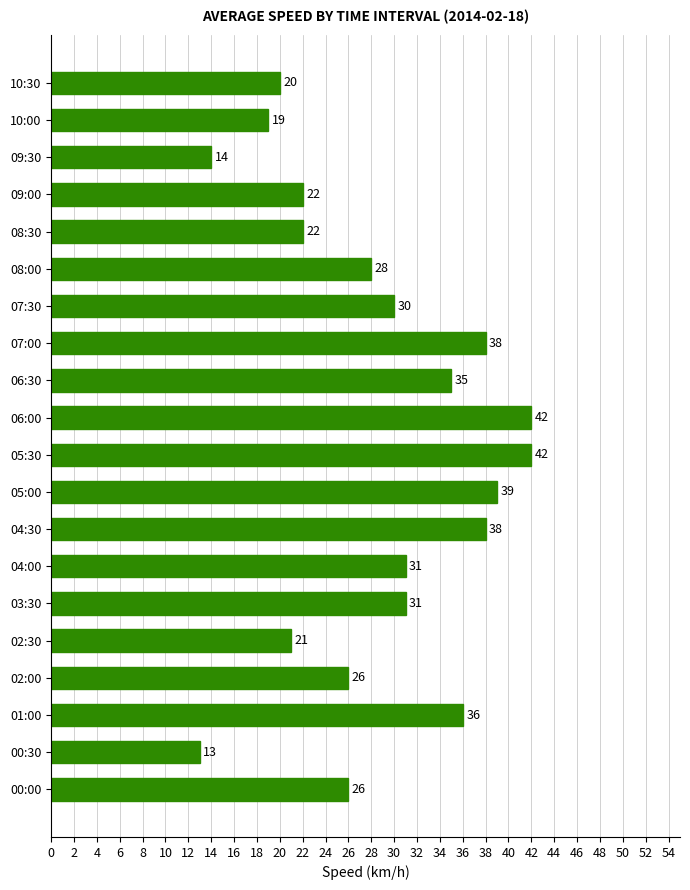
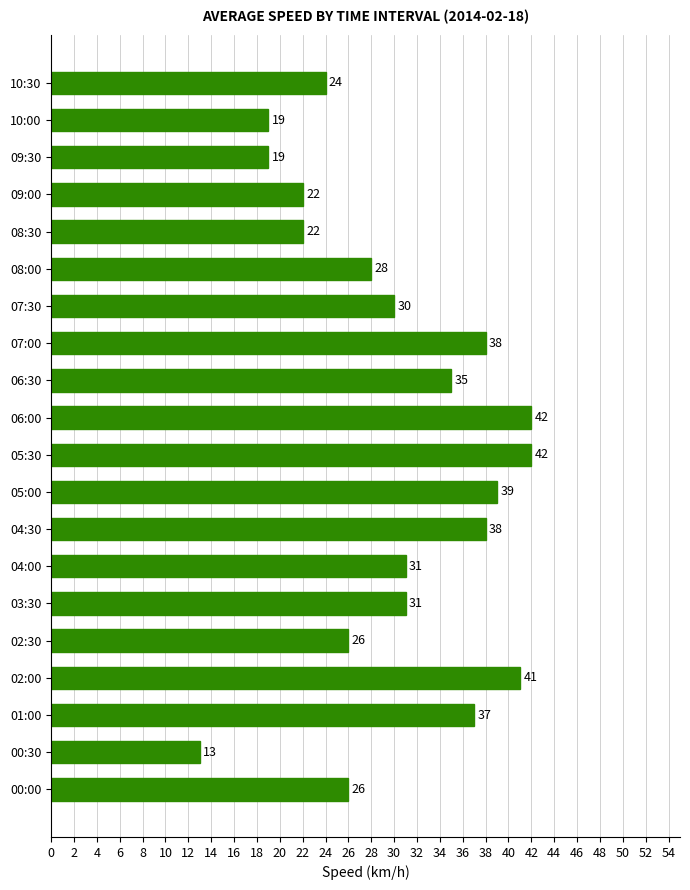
10:30: 20 -> 24
09:30: 14 -> 19
02:30: 21 -> 26
02:00: 26 -> 41
01:00: 36 -> 37
